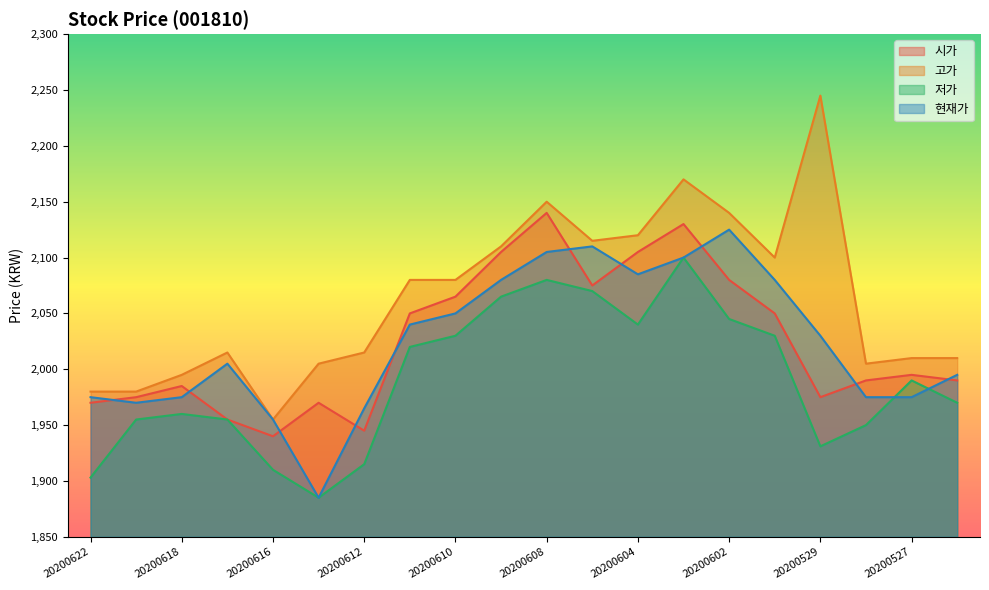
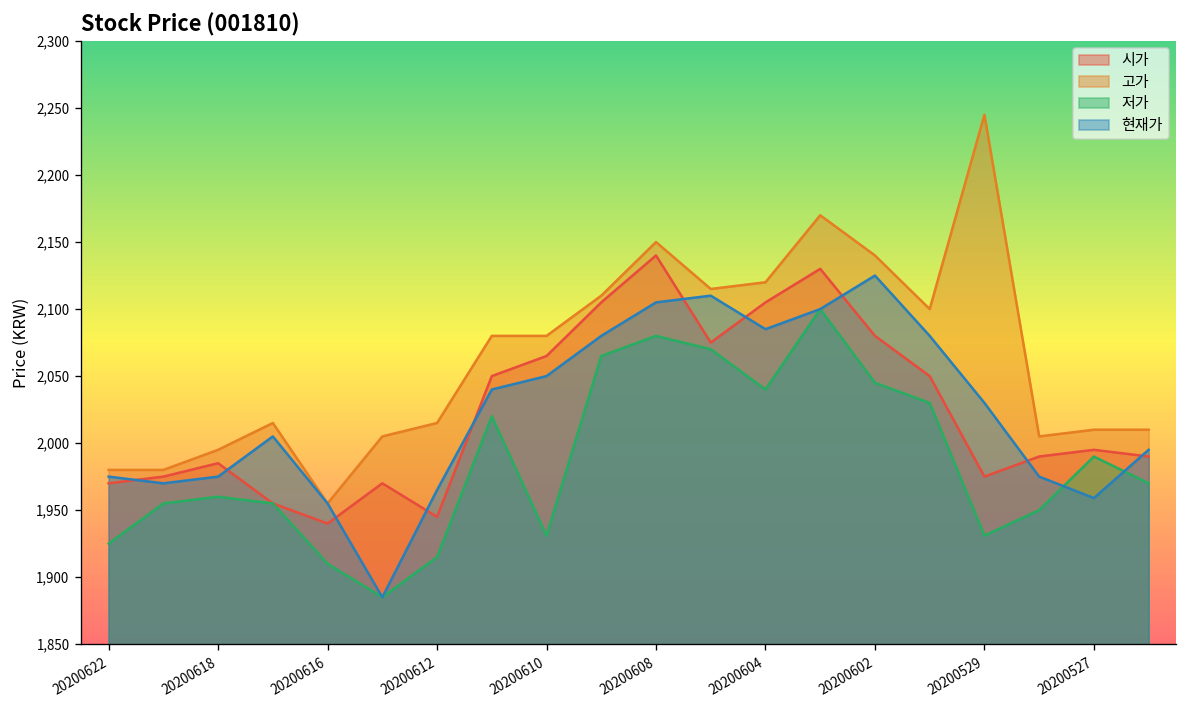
저가, 20200622: 1,903 -> 1,925
저가, 20200610: 2,030 -> 1,931
현재가, 20200527: 1,975 -> 1,959
